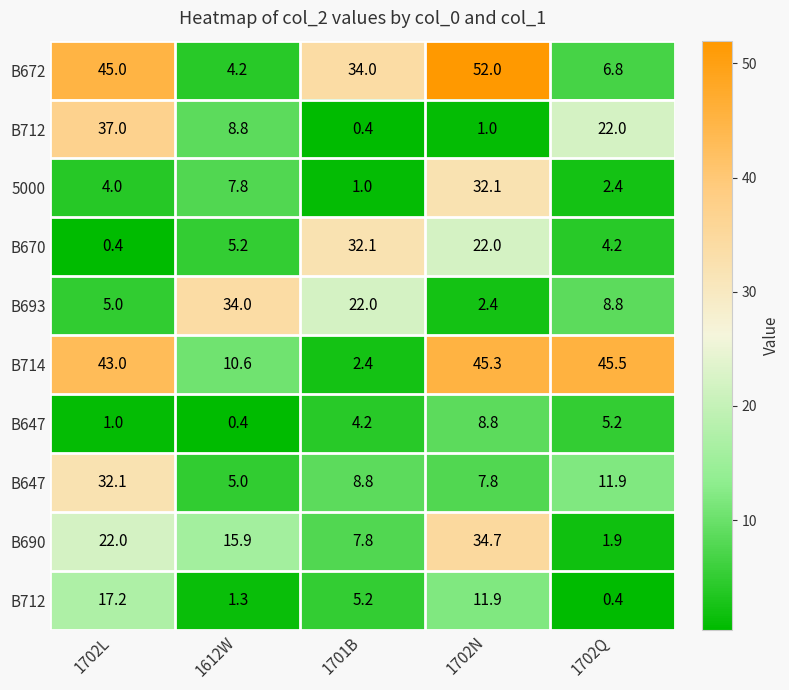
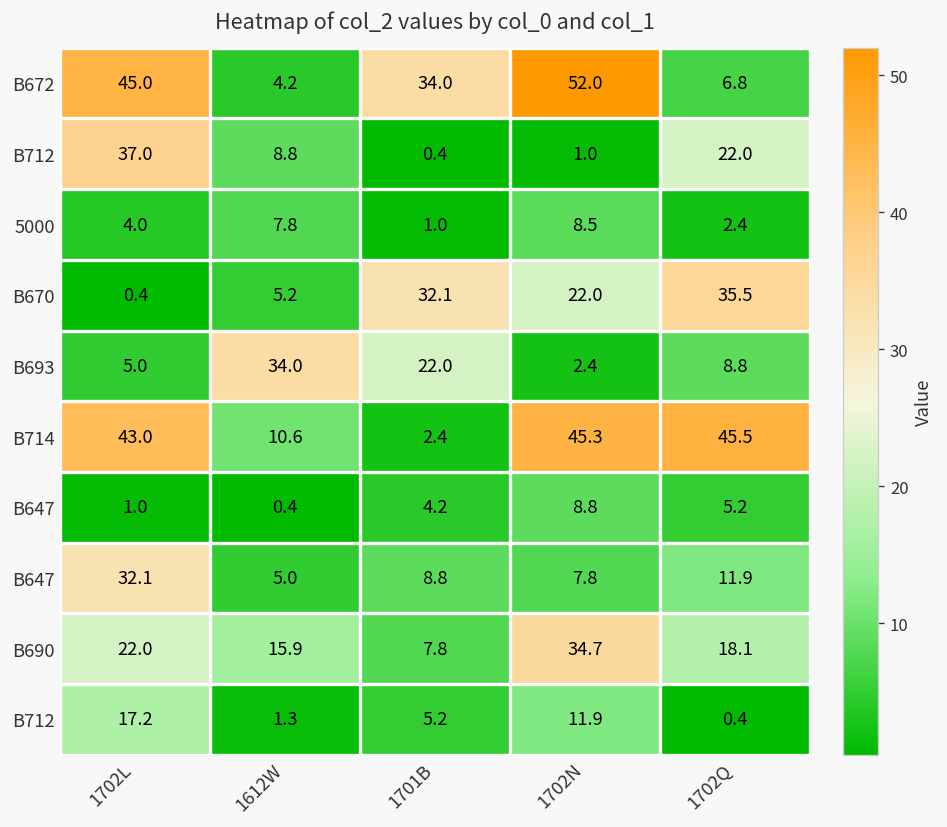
5000, 1702N: 32.1 -> 8.5
B670, 1702Q: 4.2 -> 35.5
B690, 1702Q: 1.9 -> 18.1
